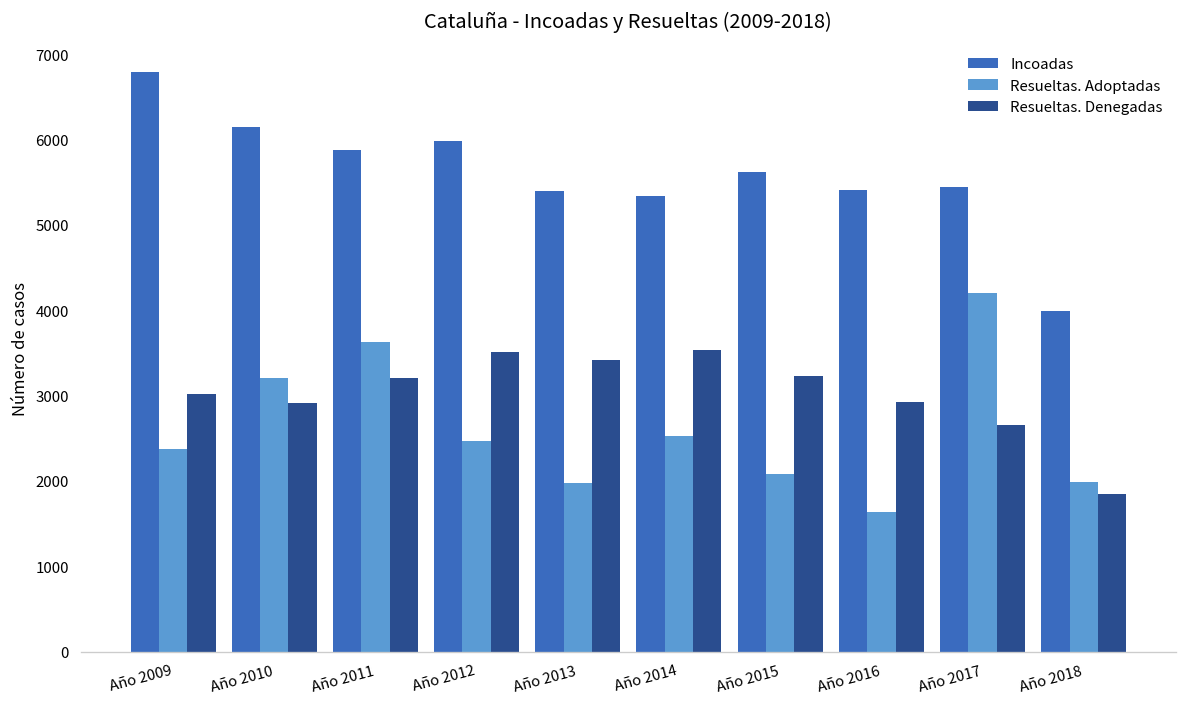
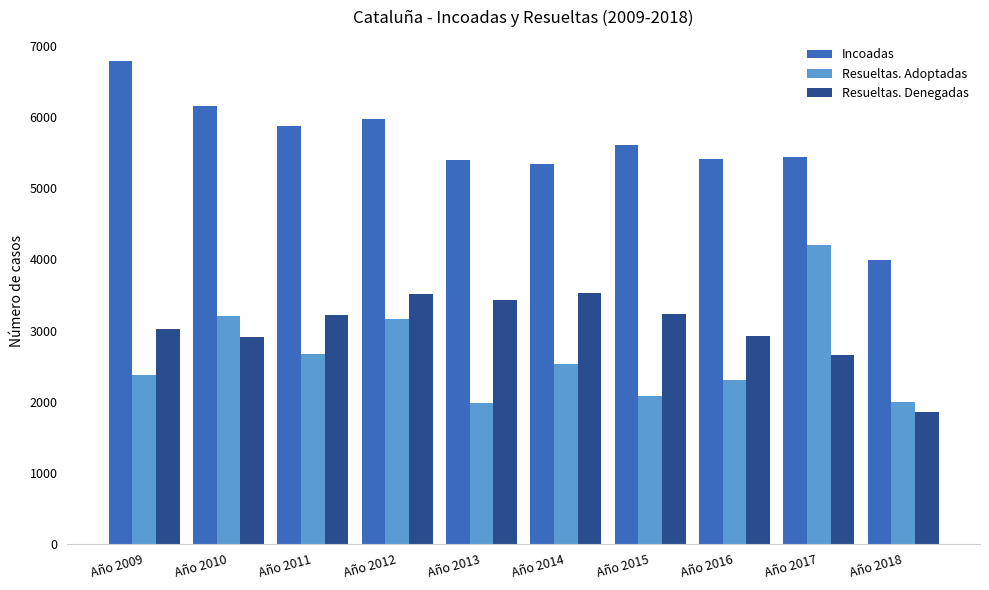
Resueltas. Adoptadas, Año 2011: 3600 -> 2700
Resueltas. Adoptadas, Año 2012: 2500 -> 3200
Resueltas. Adoptadas, Año 2016: 1600 -> 2300
